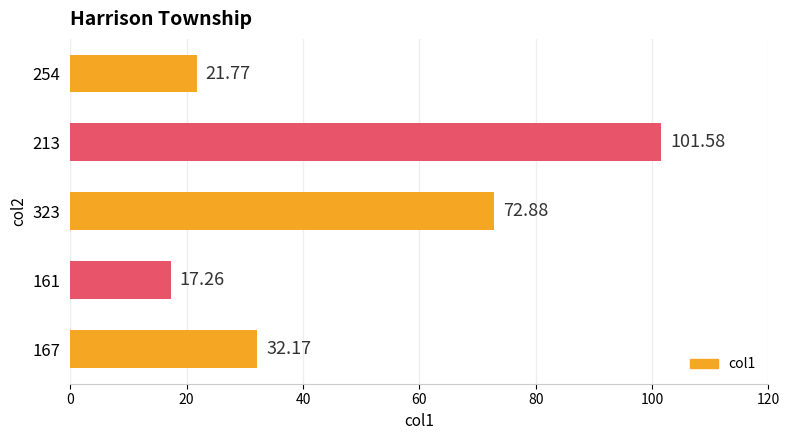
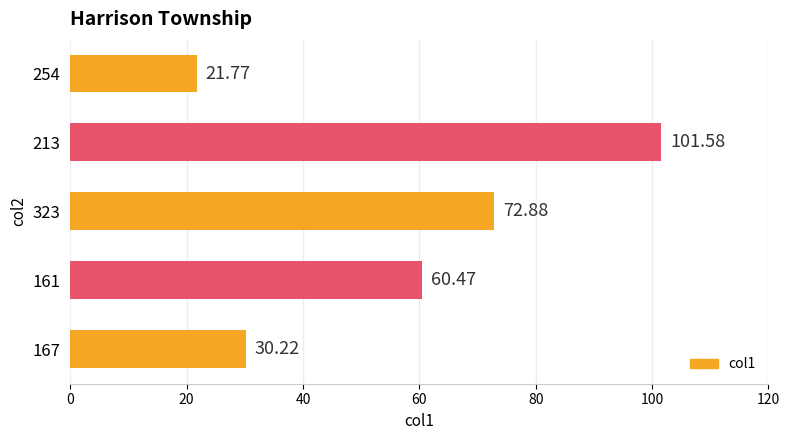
161: 17.26 -> 60.47
167: 32.17 -> 30.22
